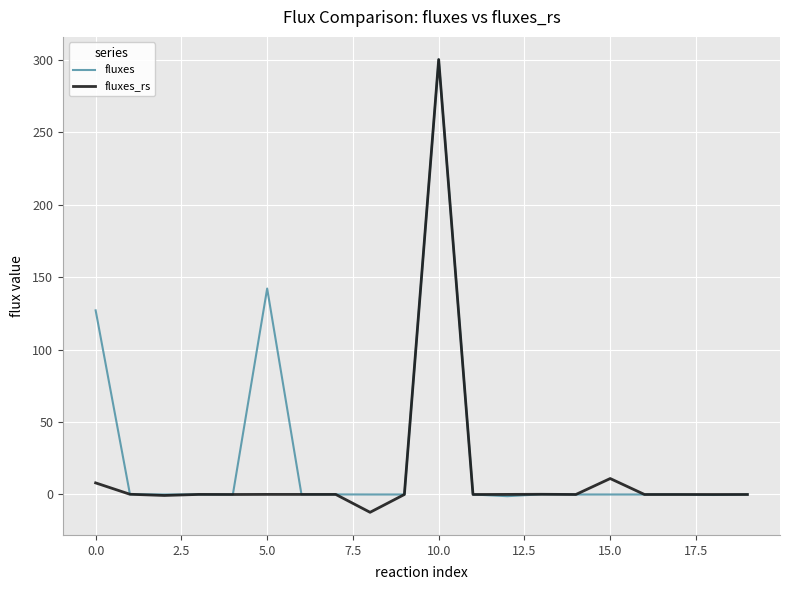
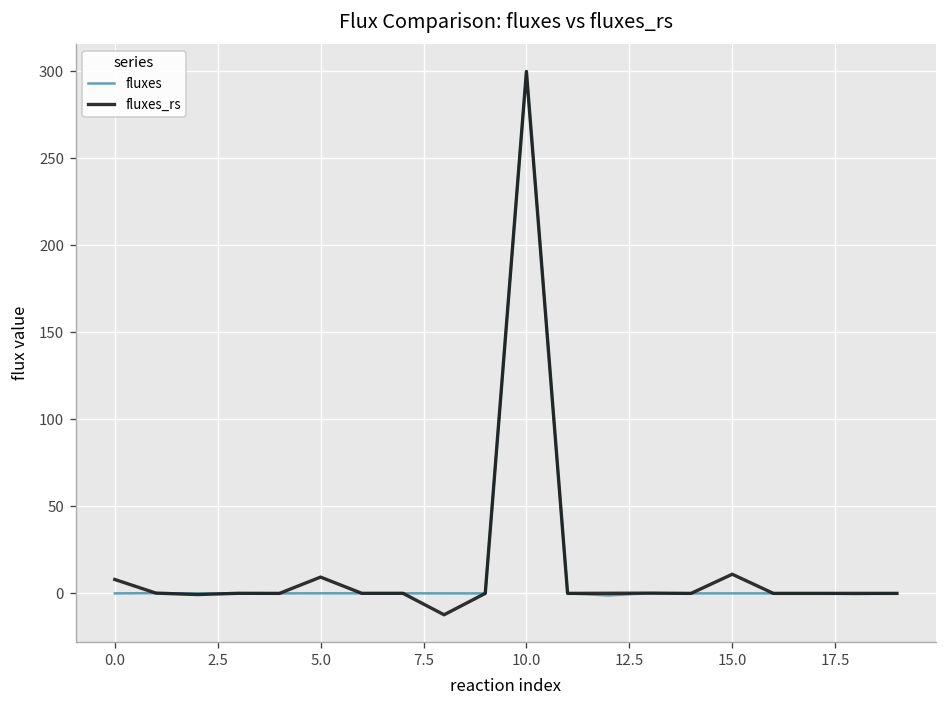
fluxes, 0.0: 127 -> 0
fluxes, 5.0: 142 -> 0
fluxes_rs, 5.0: 0 -> 9
